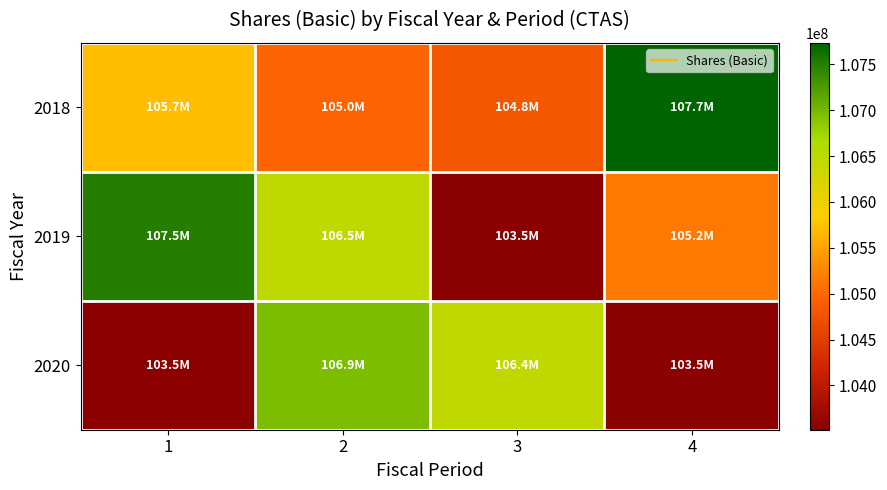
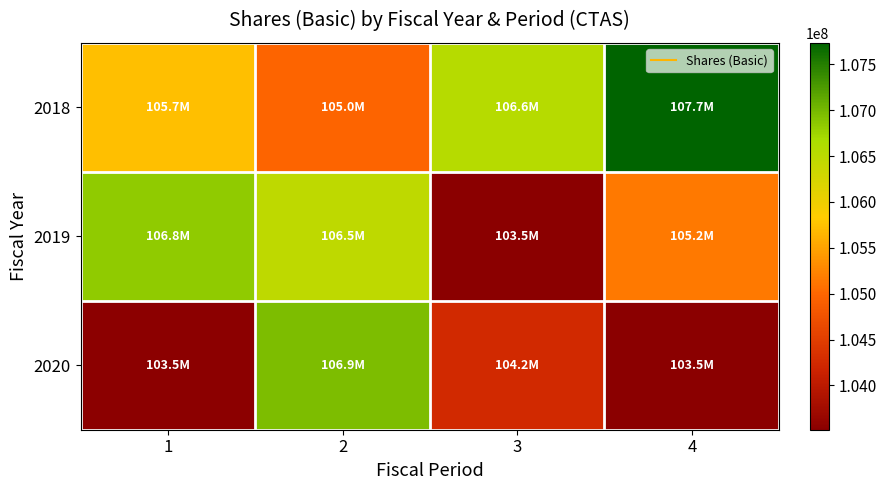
2018, 3: 104.8M -> 106.6M
2019, 1: 107.5M -> 106.8M
2020, 3: 106.4M -> 104.2M
